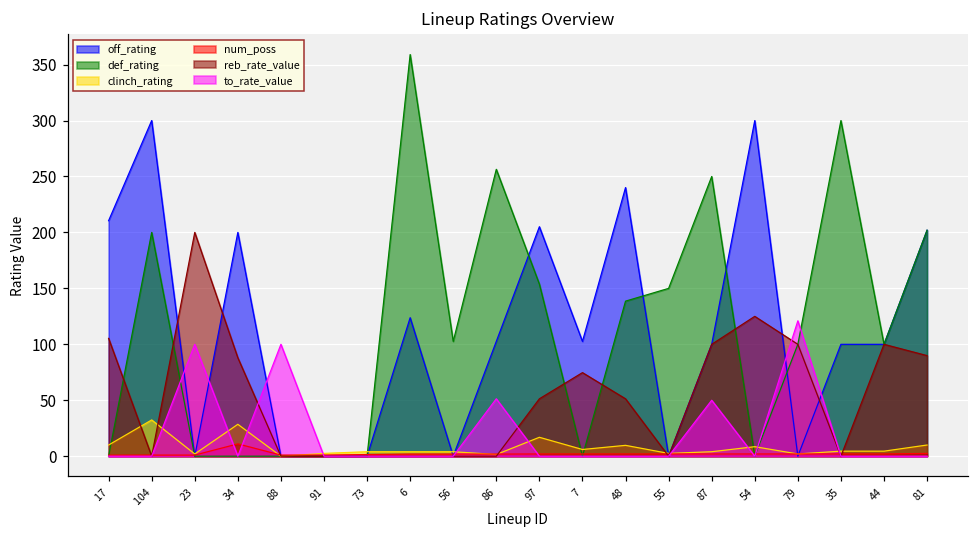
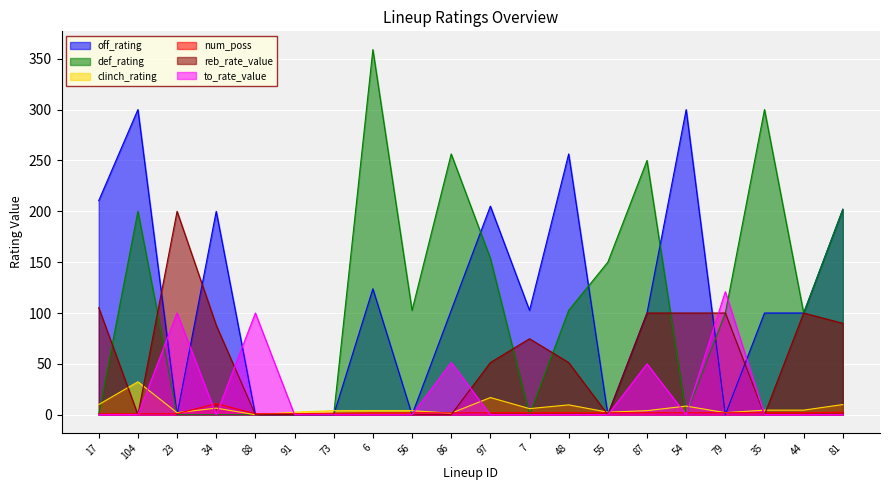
clinch_rating, 34: 29 -> 6
off_rating, 48: 240 -> 256
def_rating, 48: 139 -> 103
reb_rate_value, 54: 125 -> 100
